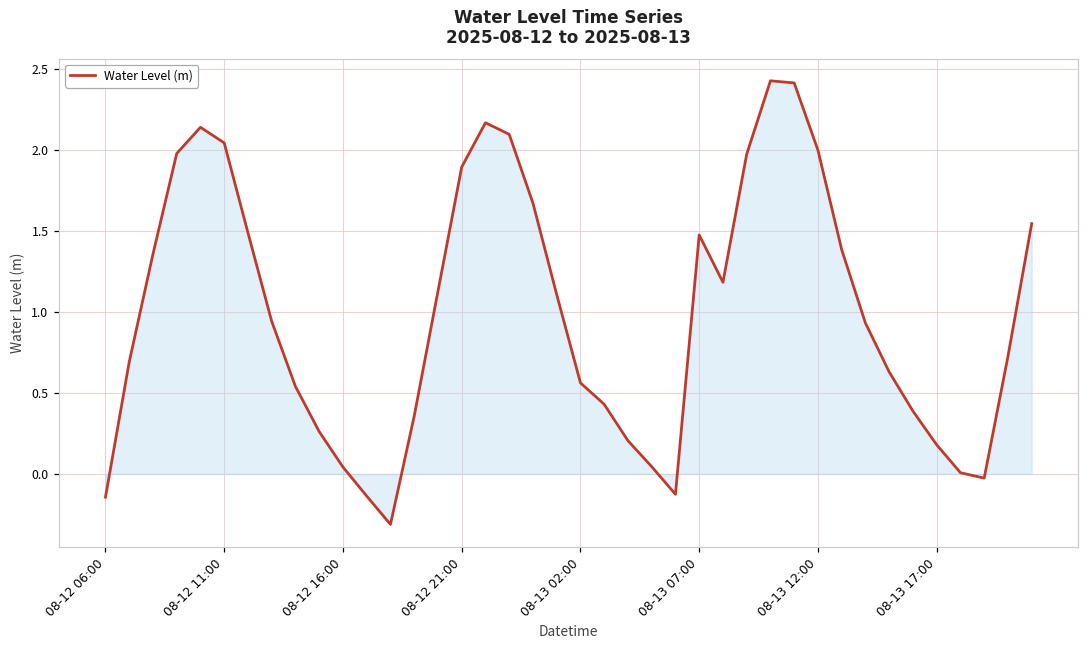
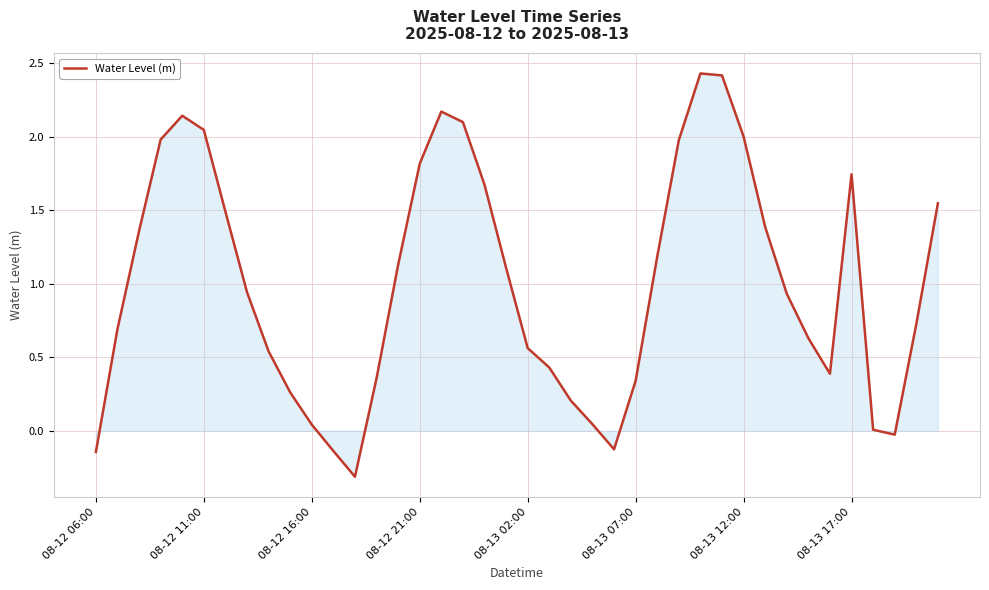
Water Level (m), 08-12 21:00: 1.90 -> 1.82
Water Level (m), 08-13 07:00: 1.48 -> 0.34
Water Level (m), 08-13 17:00: 0.18 -> 1.74
